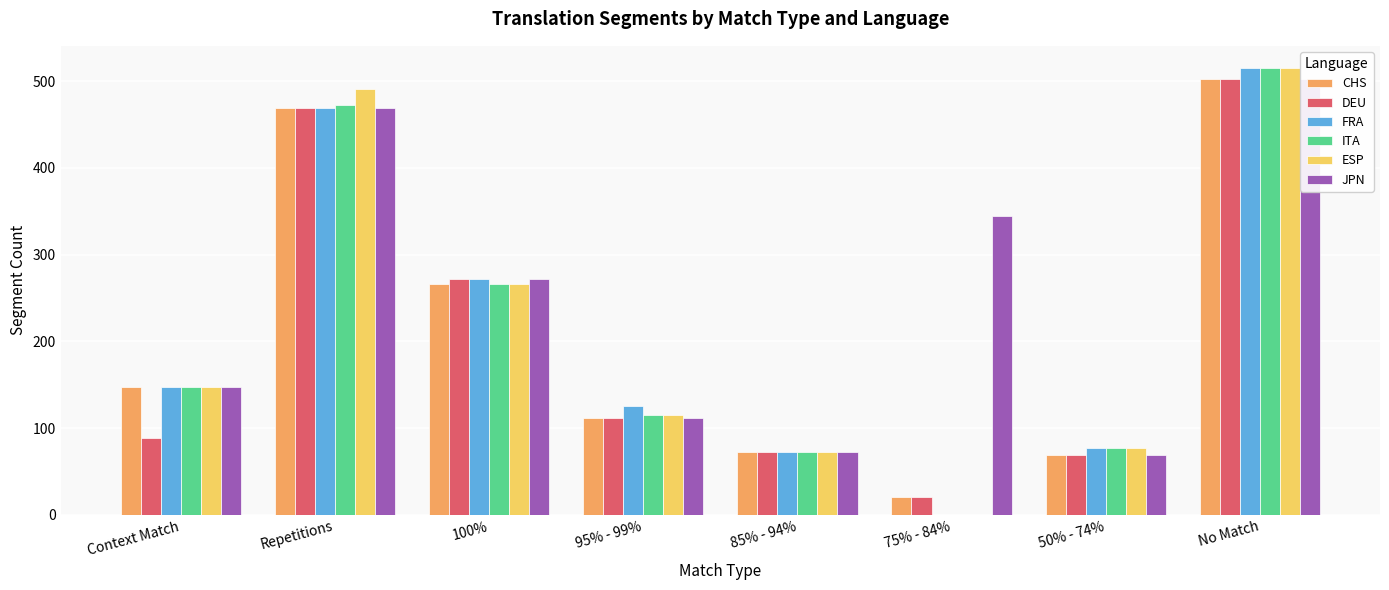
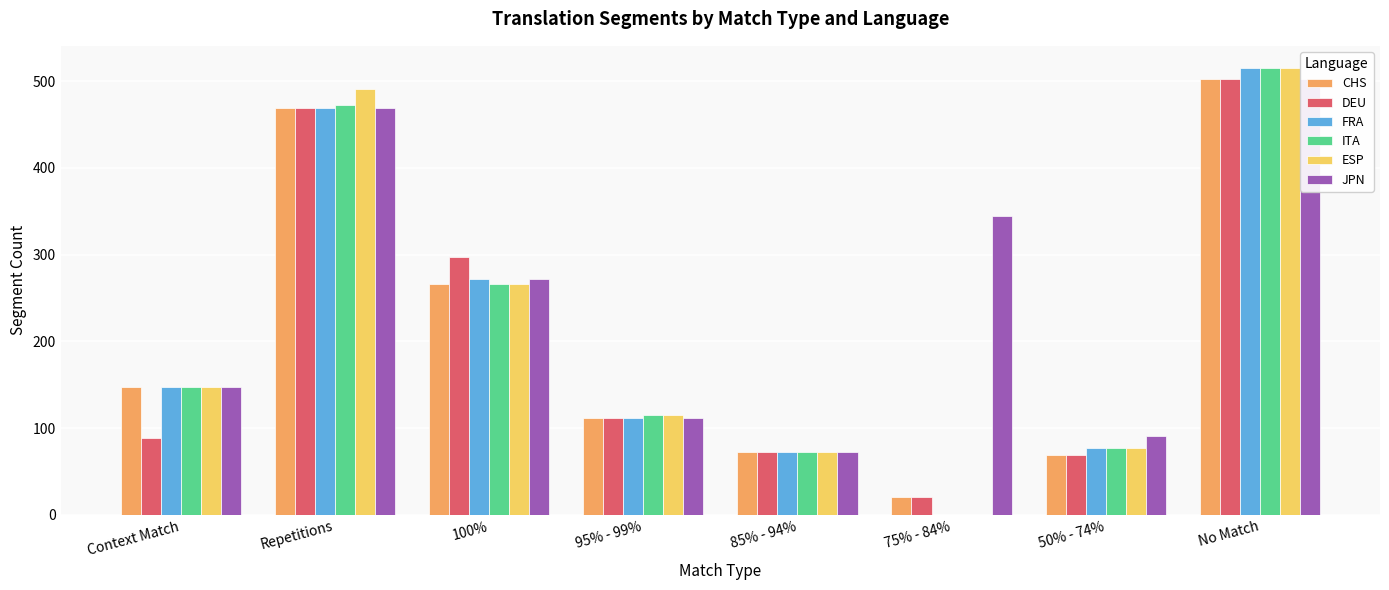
DEU, 100%: 270 -> 300
FRA, 95% - 99%: 130 -> 110
JPN, 50% - 74%: 70 -> 90
